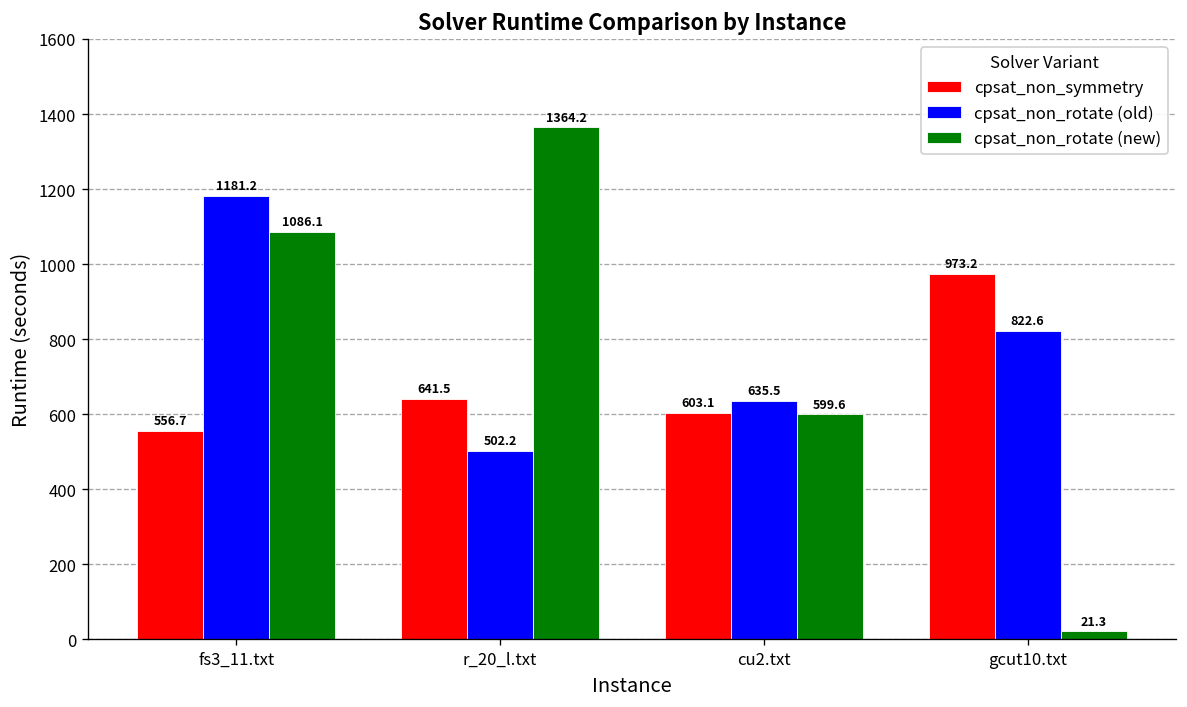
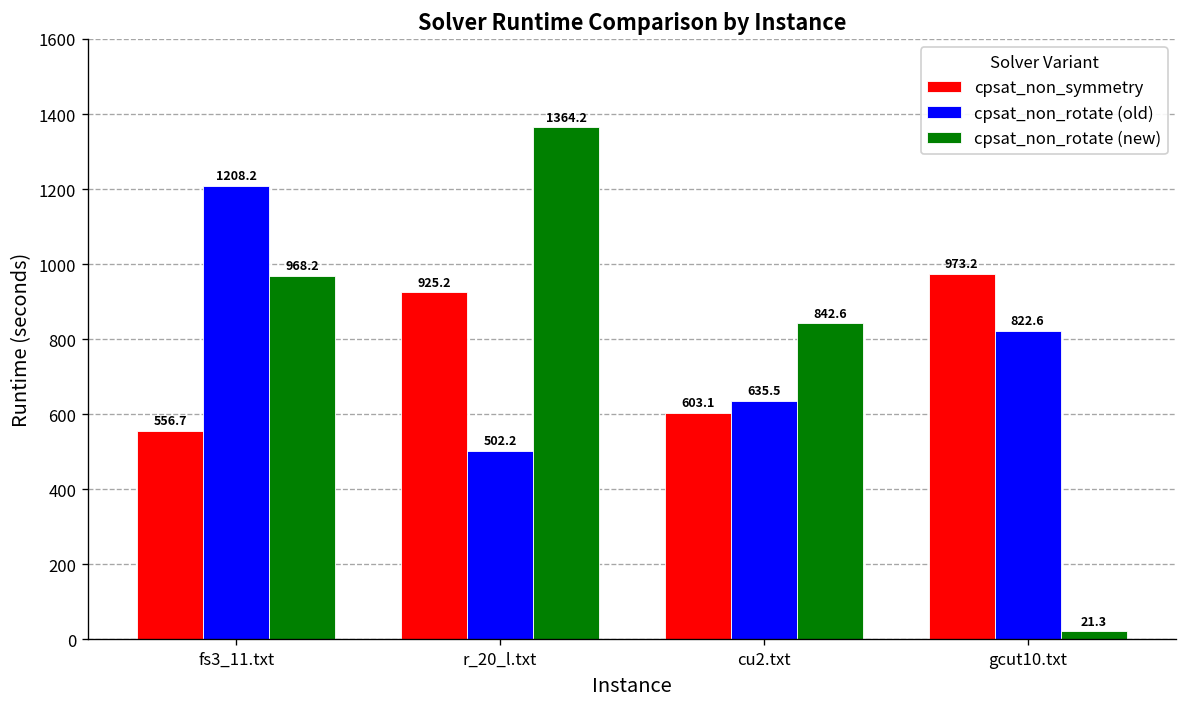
cpsat_non_rotate (old), fs3_11.txt: 1181.2 -> 1208.2
cpsat_non_rotate (new), fs3_11.txt: 1086.1 -> 968.2
cpsat_non_symmetry, r_20_l.txt: 641.5 -> 925.2
cpsat_non_rotate (new), cu2.txt: 599.6 -> 842.6
